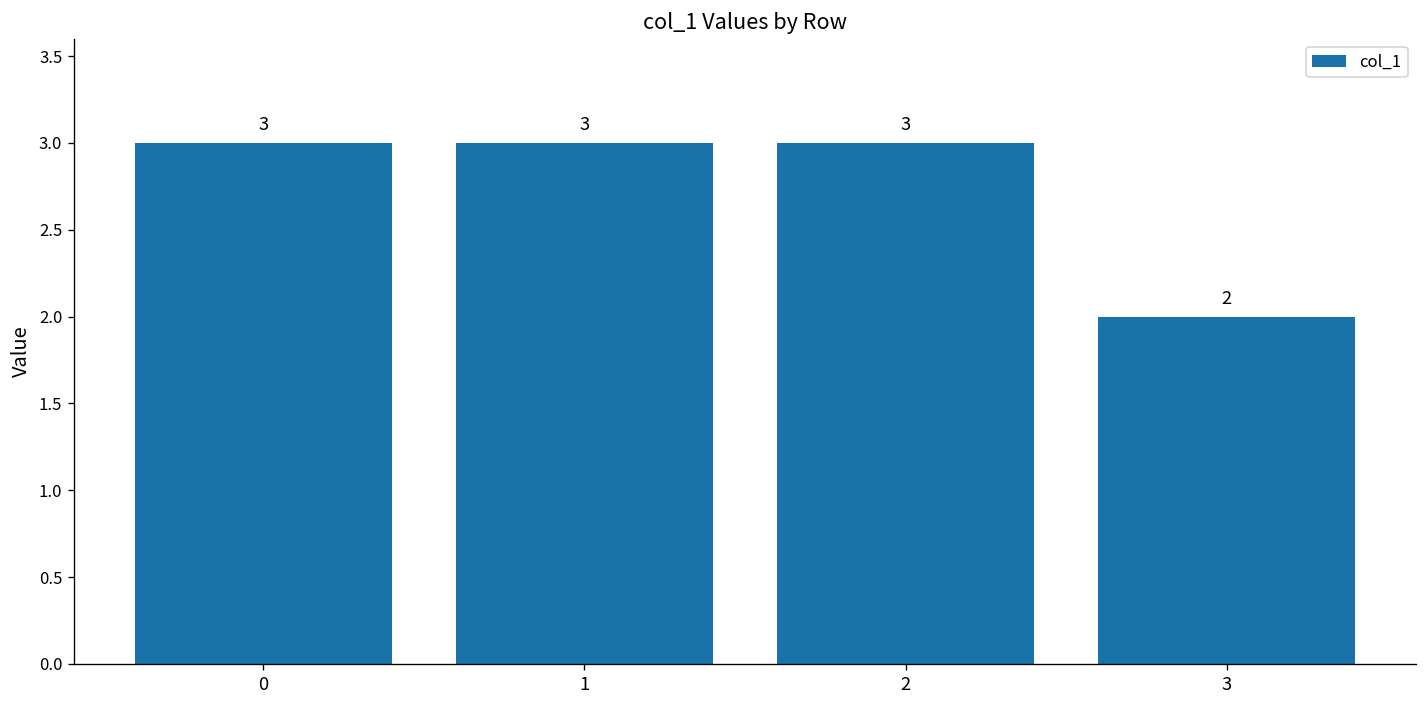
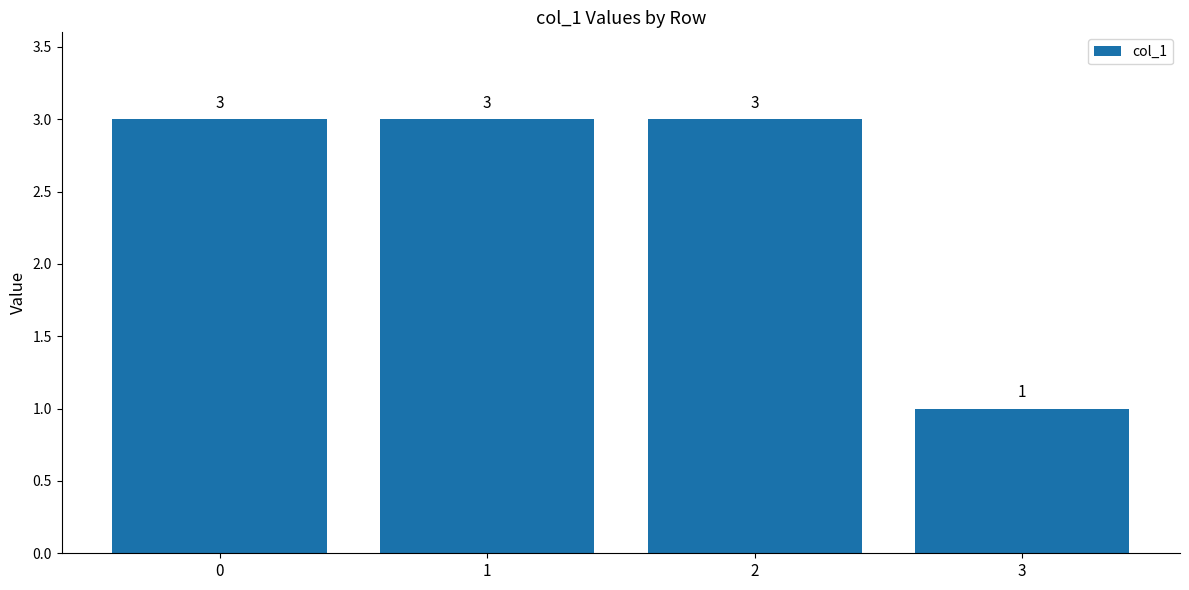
3: 2 -> 1
